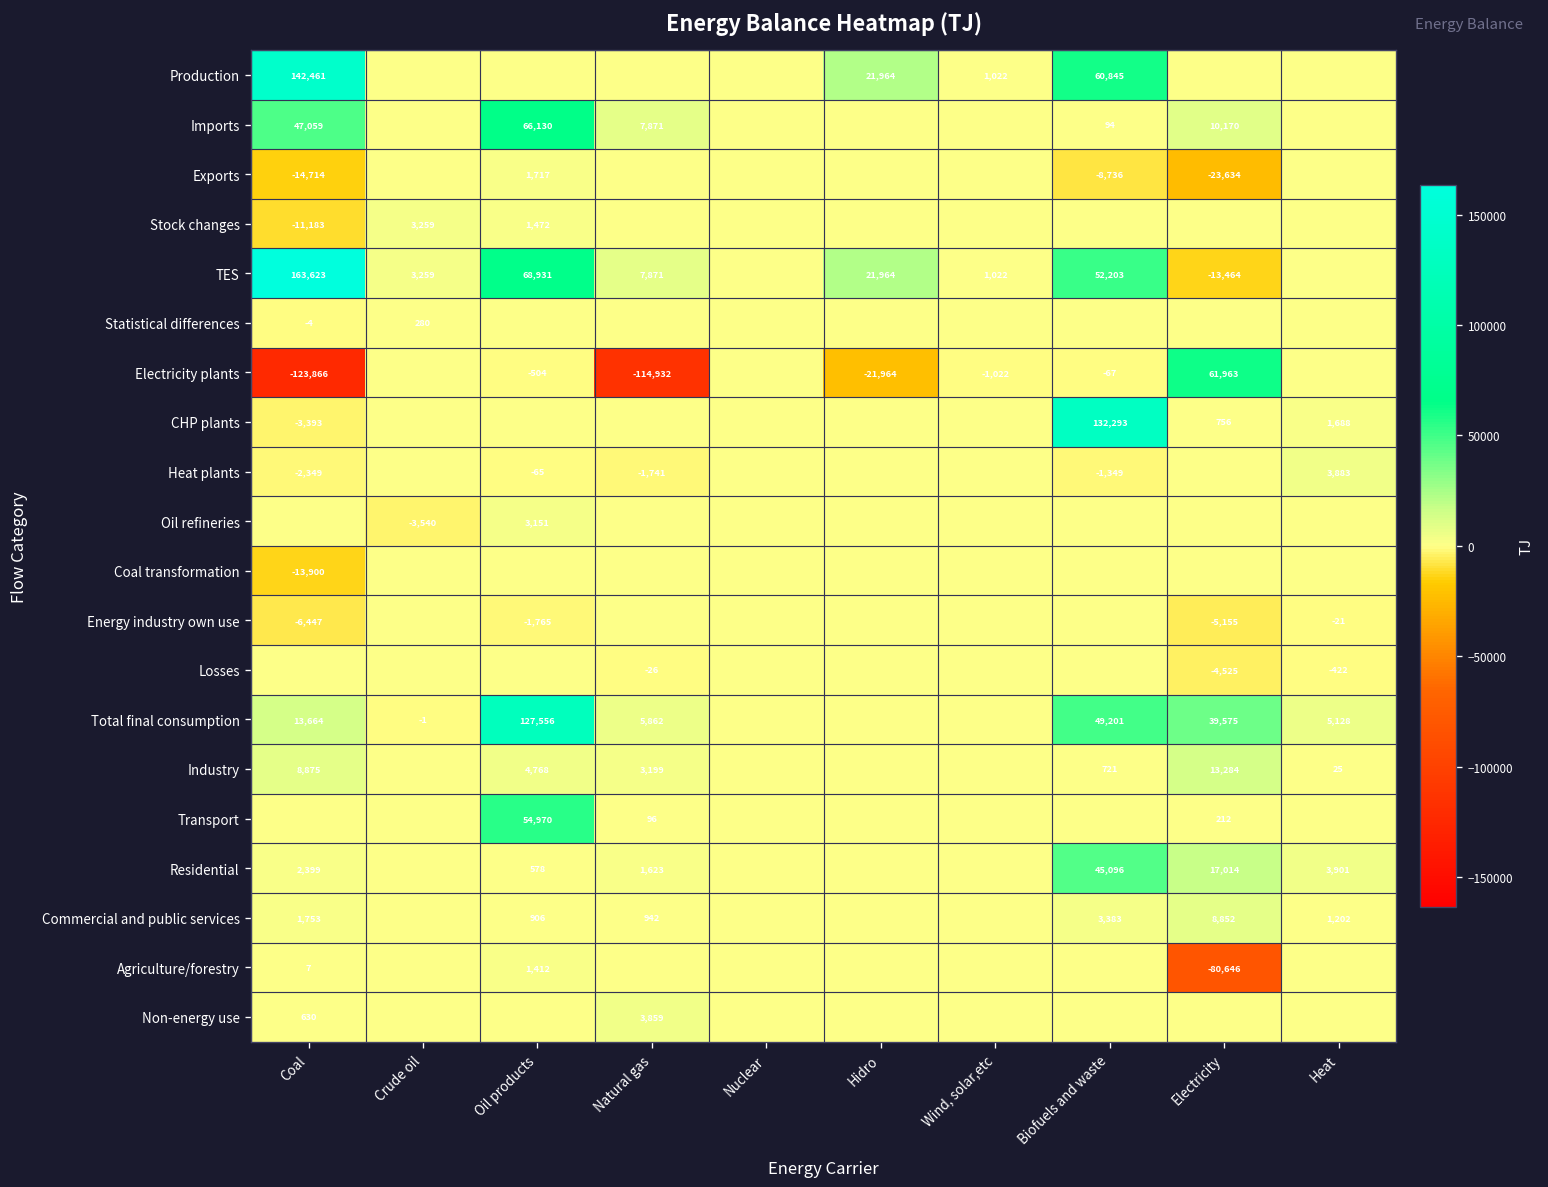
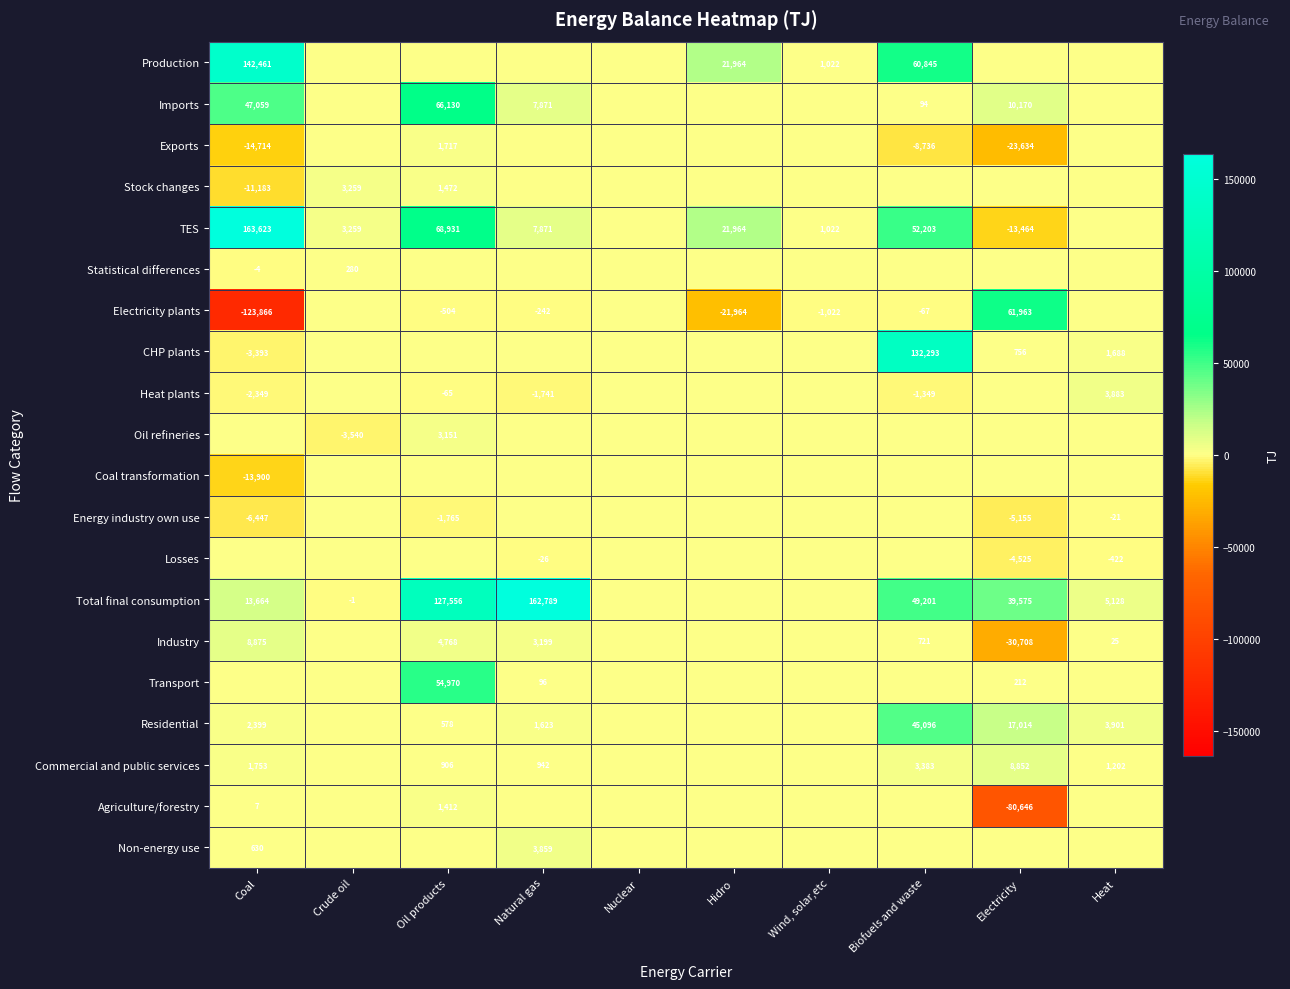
Electricity plants, Natural gas: -114,932 -> -242
Total final consumption, Natural gas: 5,862 -> 162,789
Industry, Electricity: 13,284 -> -30,708
